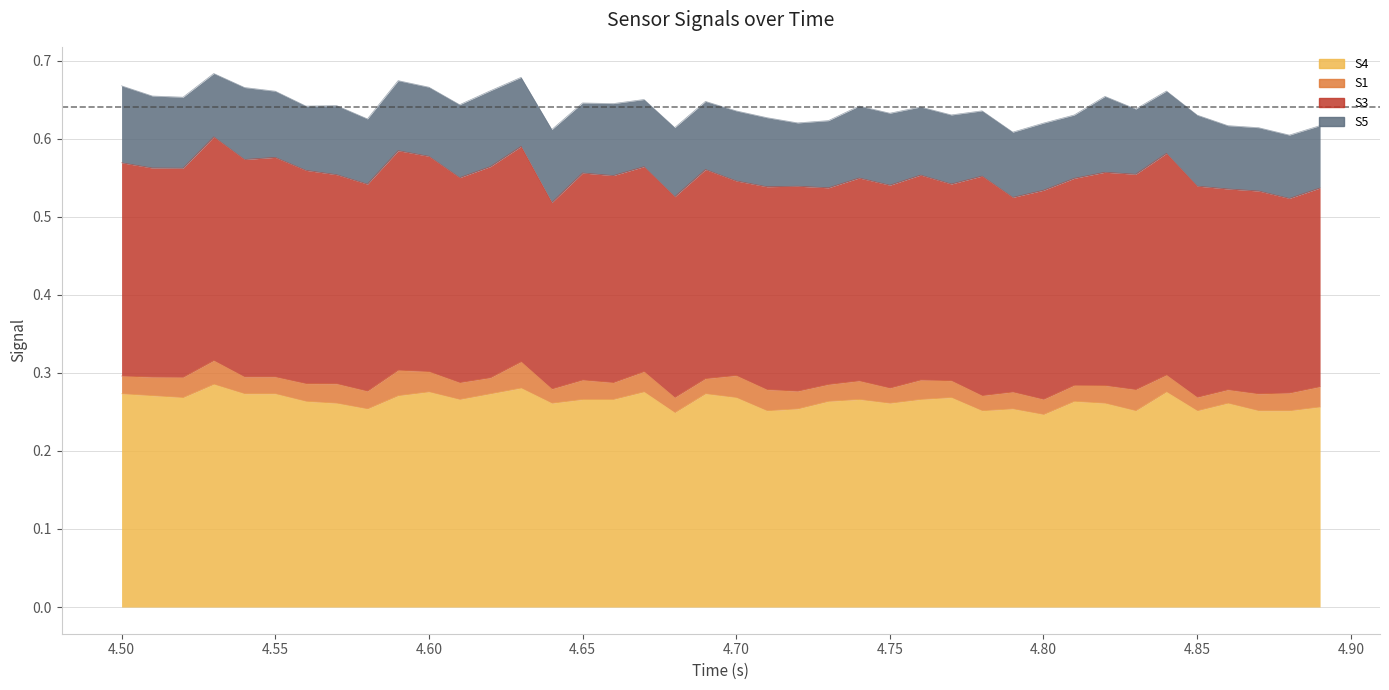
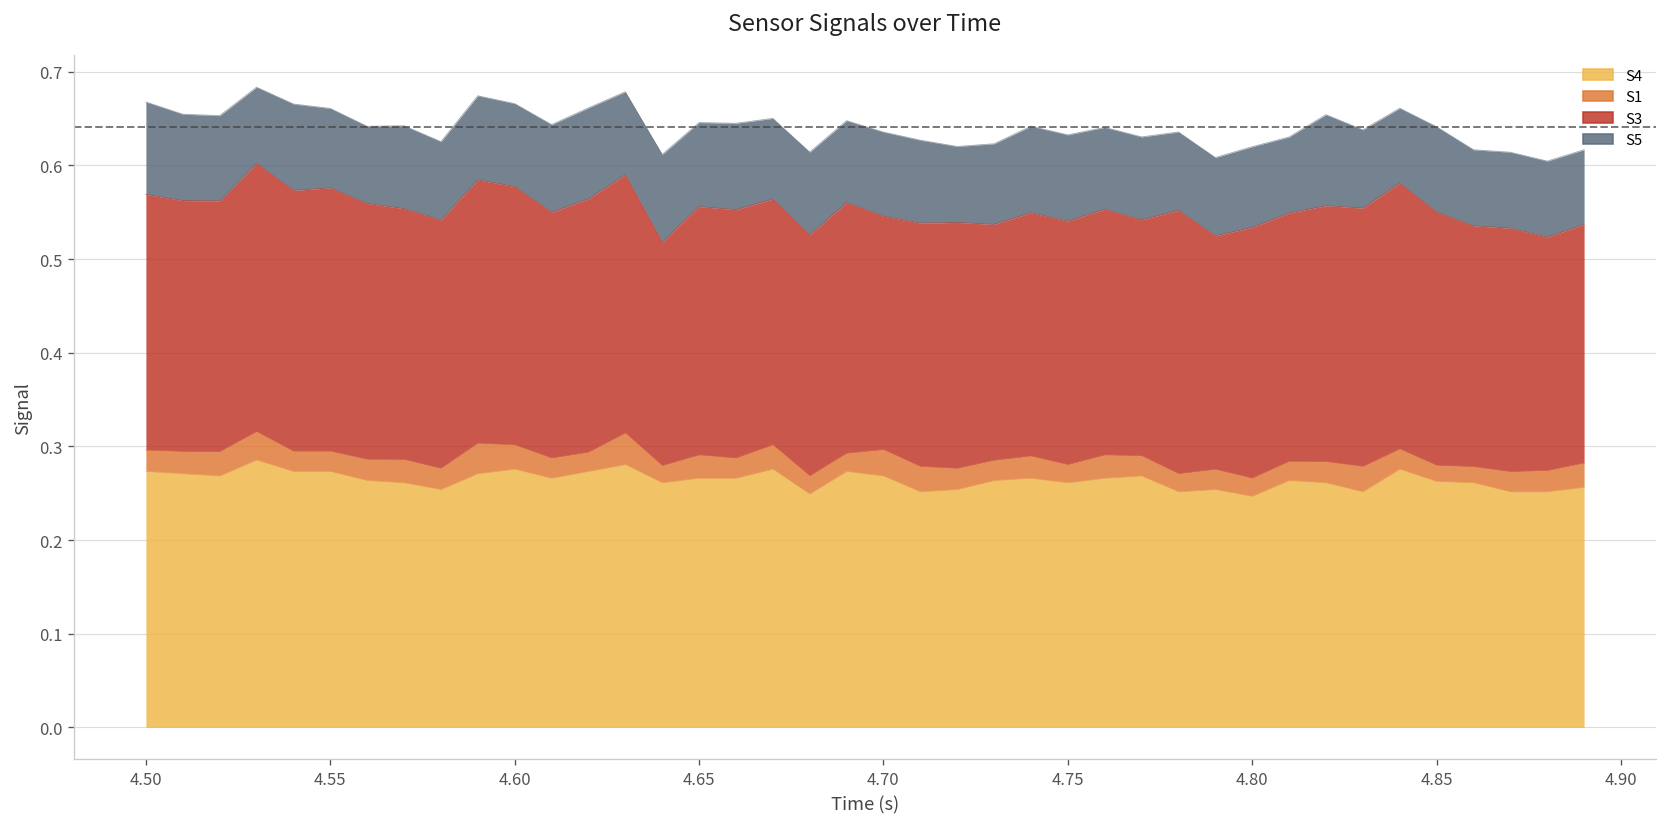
S4, 4.85: 0.25 -> 0.26
